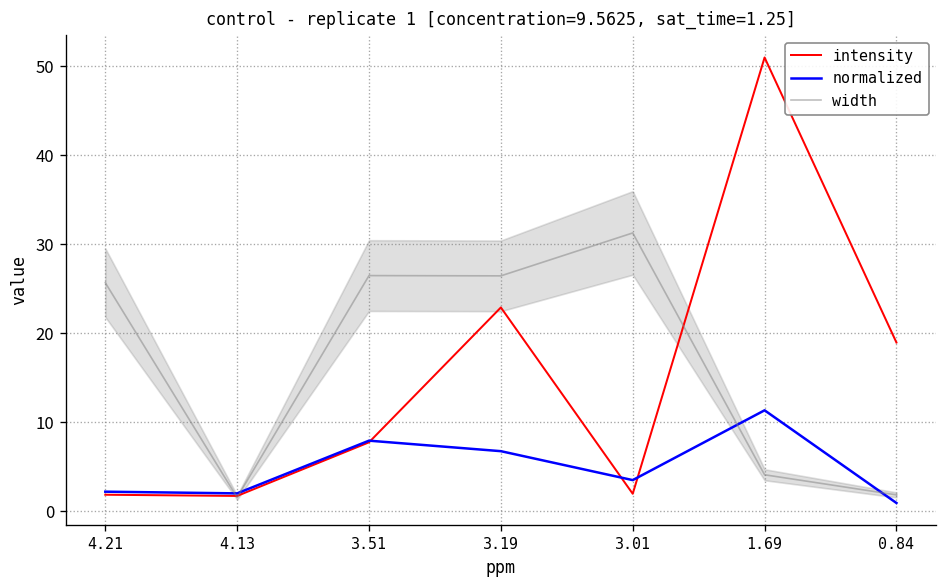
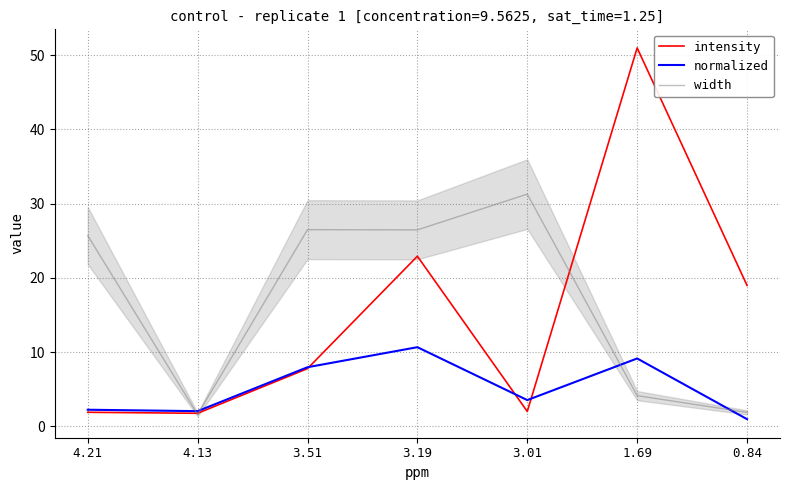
normalized, 3.19: 7 -> 11
normalized, 1.69: 11 -> 9
